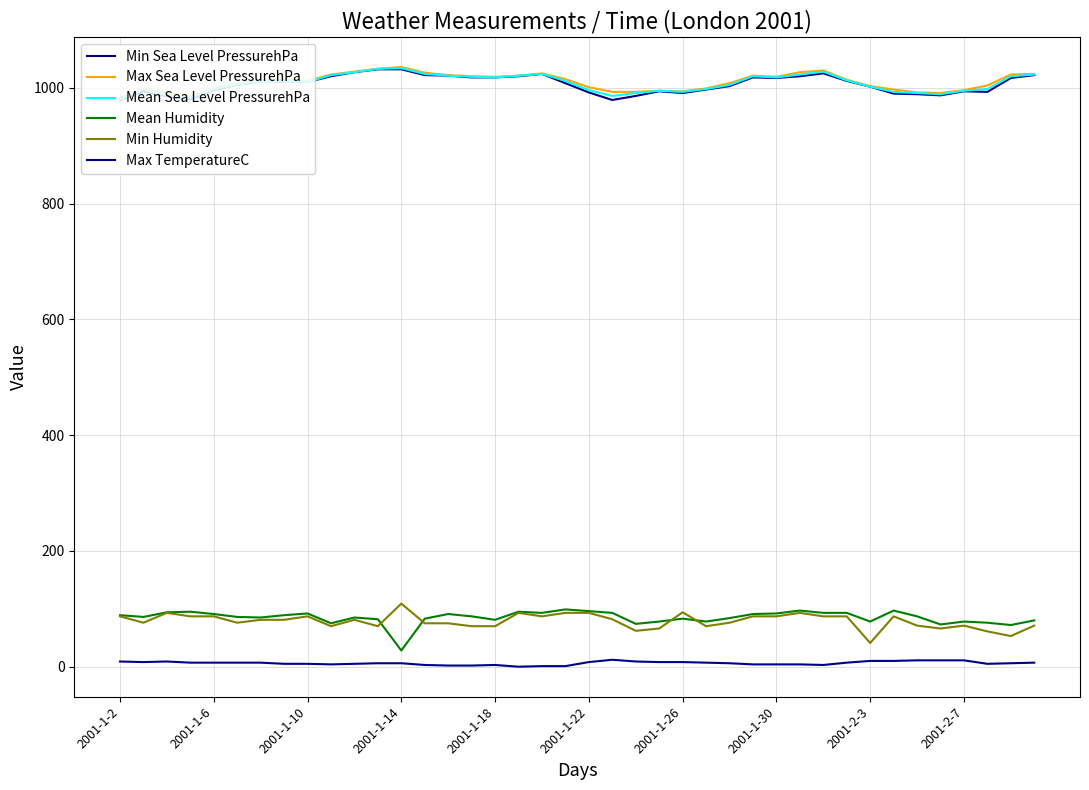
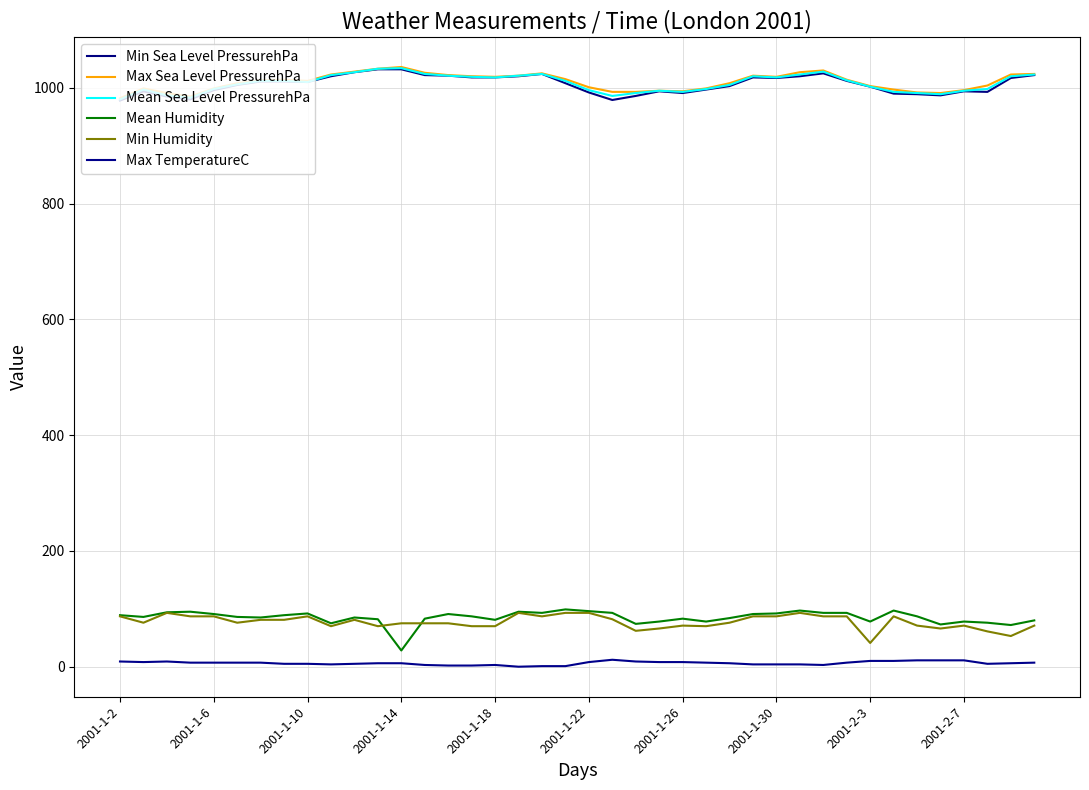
Min Humidity, 2001-1-14: 110 -> 80
Min Humidity, 2001-1-26: 90 -> 70
